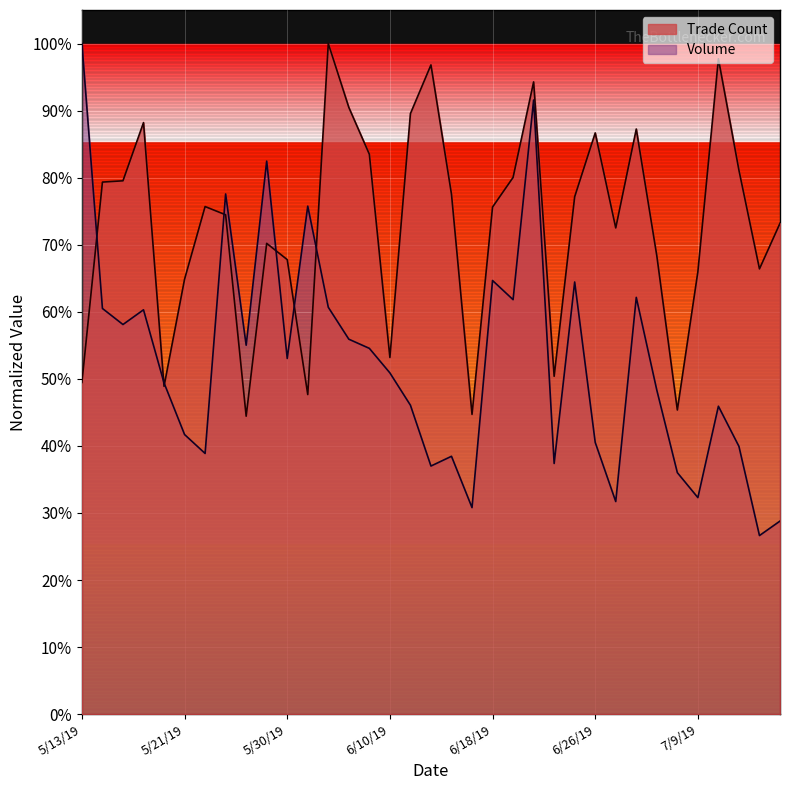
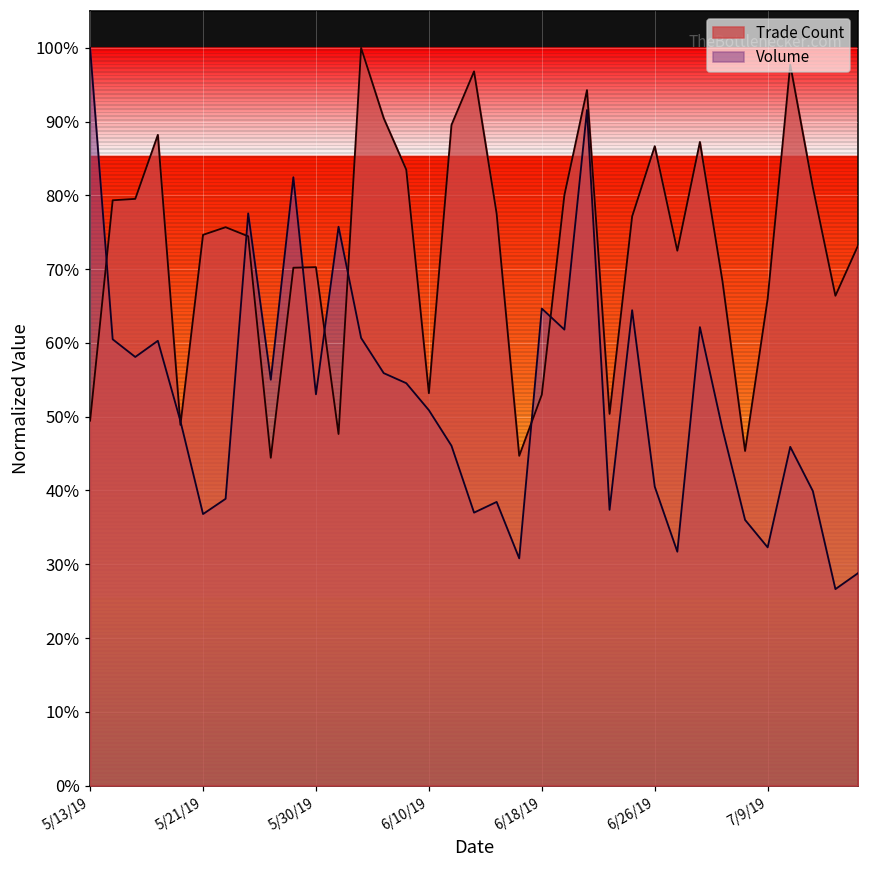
Trade Count, 5/21/19: 65% -> 75%
Volume, 5/21/19: 42% -> 37%
Trade Count, 5/30/19: 68% -> 70%
Trade Count, 6/18/19: 76% -> 53%
